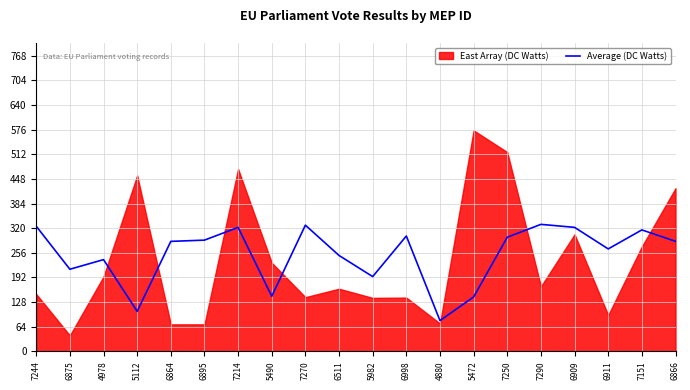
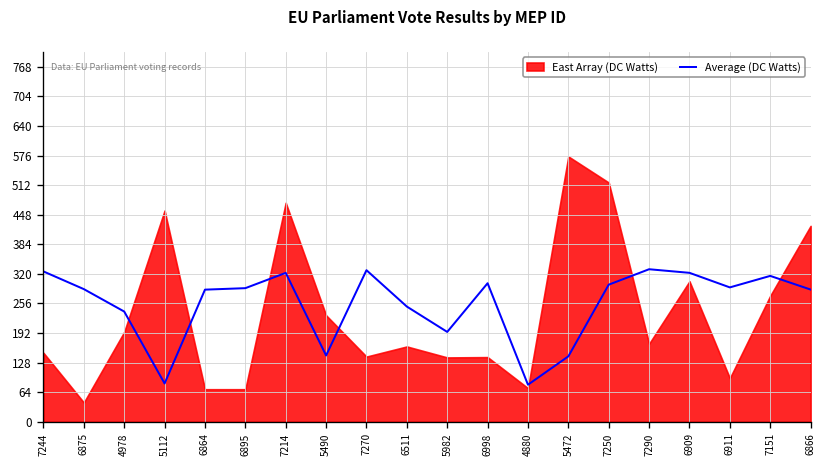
Average (DC Watts), 6875: 210 -> 290
Average (DC Watts), 5112: 100 -> 80
Average (DC Watts), 6911: 270 -> 290
